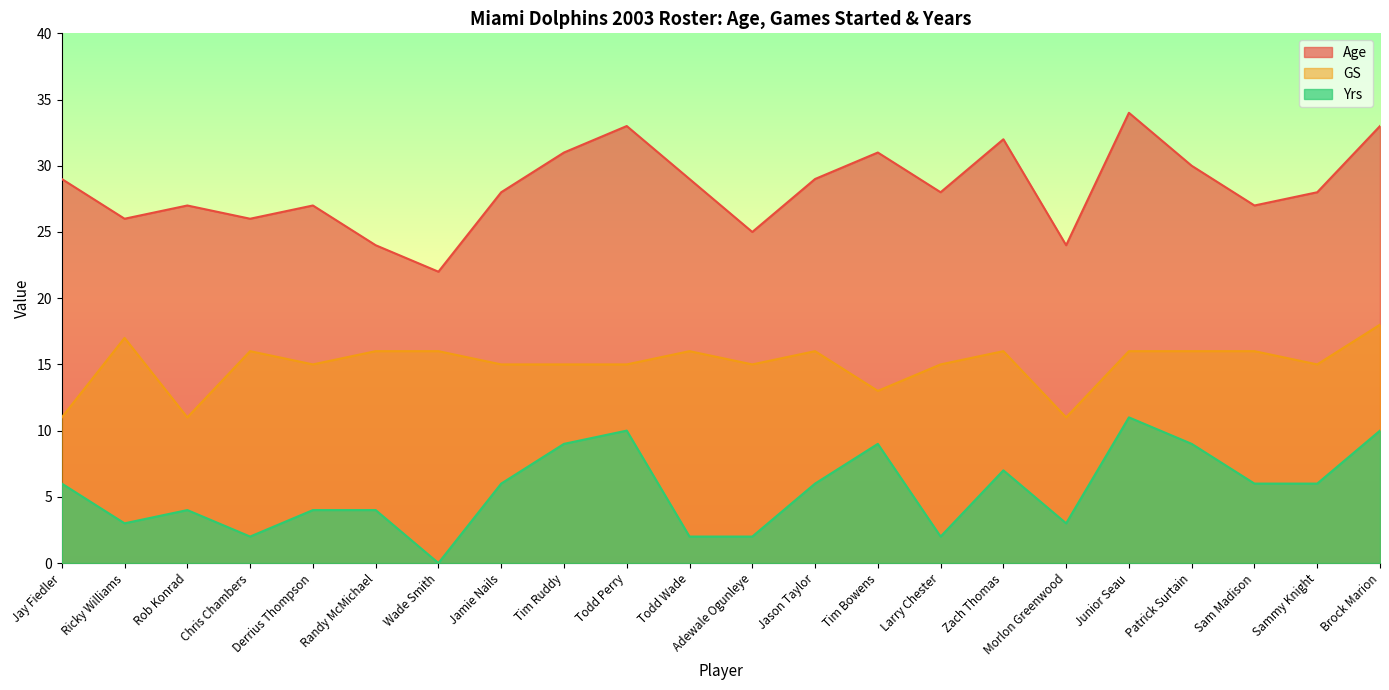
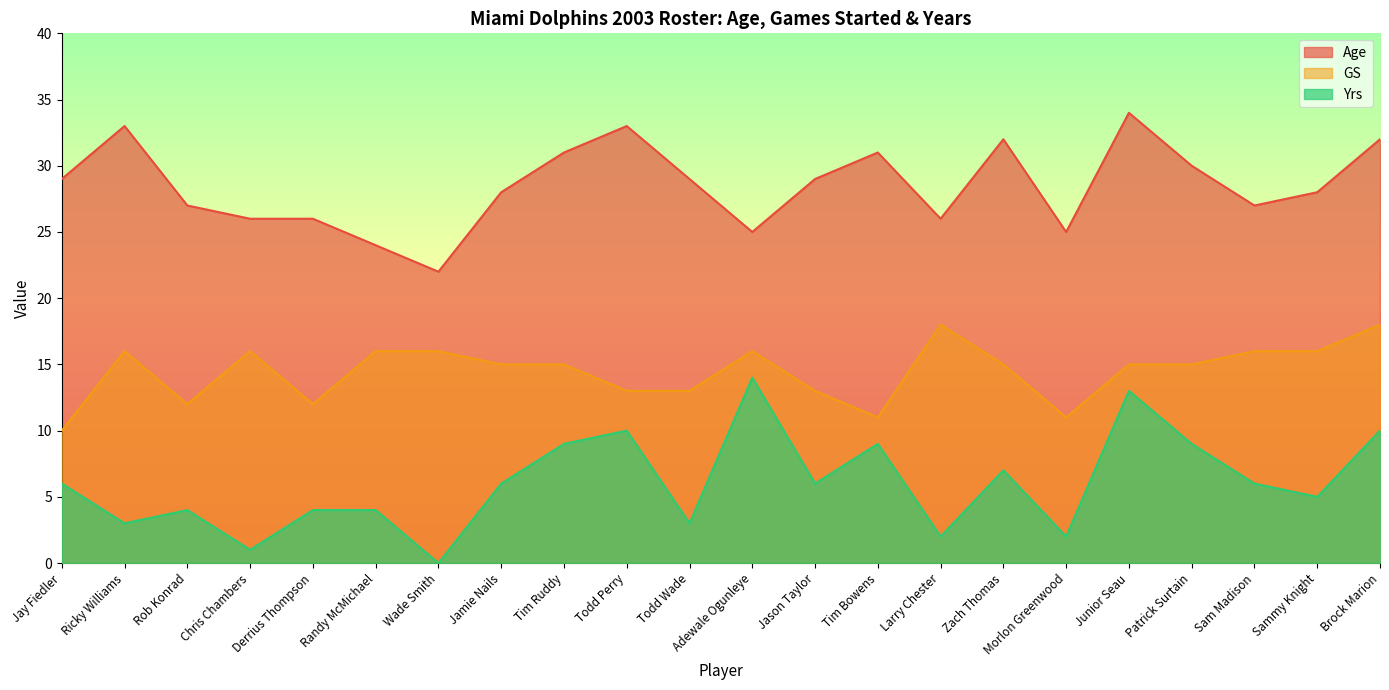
GS, Jay Fiedler: 11 -> 10
Age, Ricky Williams: 26 -> 33
GS, Ricky Williams: 17 -> 16
GS, Rob Konrad: 11 -> 12
Yrs, Chris Chambers: 2 -> 1
Age, Derrius Thompson: 27 -> 26
GS, Derrius Thompson: 15 -> 12
GS, Todd Perry: 15 -> 13
GS, Todd Wade: 16 -> 13
Yrs, Todd Wade: 2 -> 3
GS, Adewale Ogunleye: 15 -> 16
Yrs, Adewale Ogunleye: 2 -> 14
GS, Jason Taylor: 16 -> 13
GS, Tim Bowens: 13 -> 11
Age, Larry Chester: 28 -> 26
GS, Larry Chester: 15 -> 18
GS, Zach Thomas: 16 -> 15
Age, Morlon Greenwood: 24 -> 25
Yrs, Morlon Greenwood: 3 -> 2
GS, Junior Seau: 16 -> 15
Yrs, Junior Seau: 11 -> 13
GS, Patrick Surtain: 16 -> 15
GS, Sammy Knight: 15 -> 16
Yrs, Sammy Knight: 6 -> 5
Age, Brock Marion: 33 -> 32
